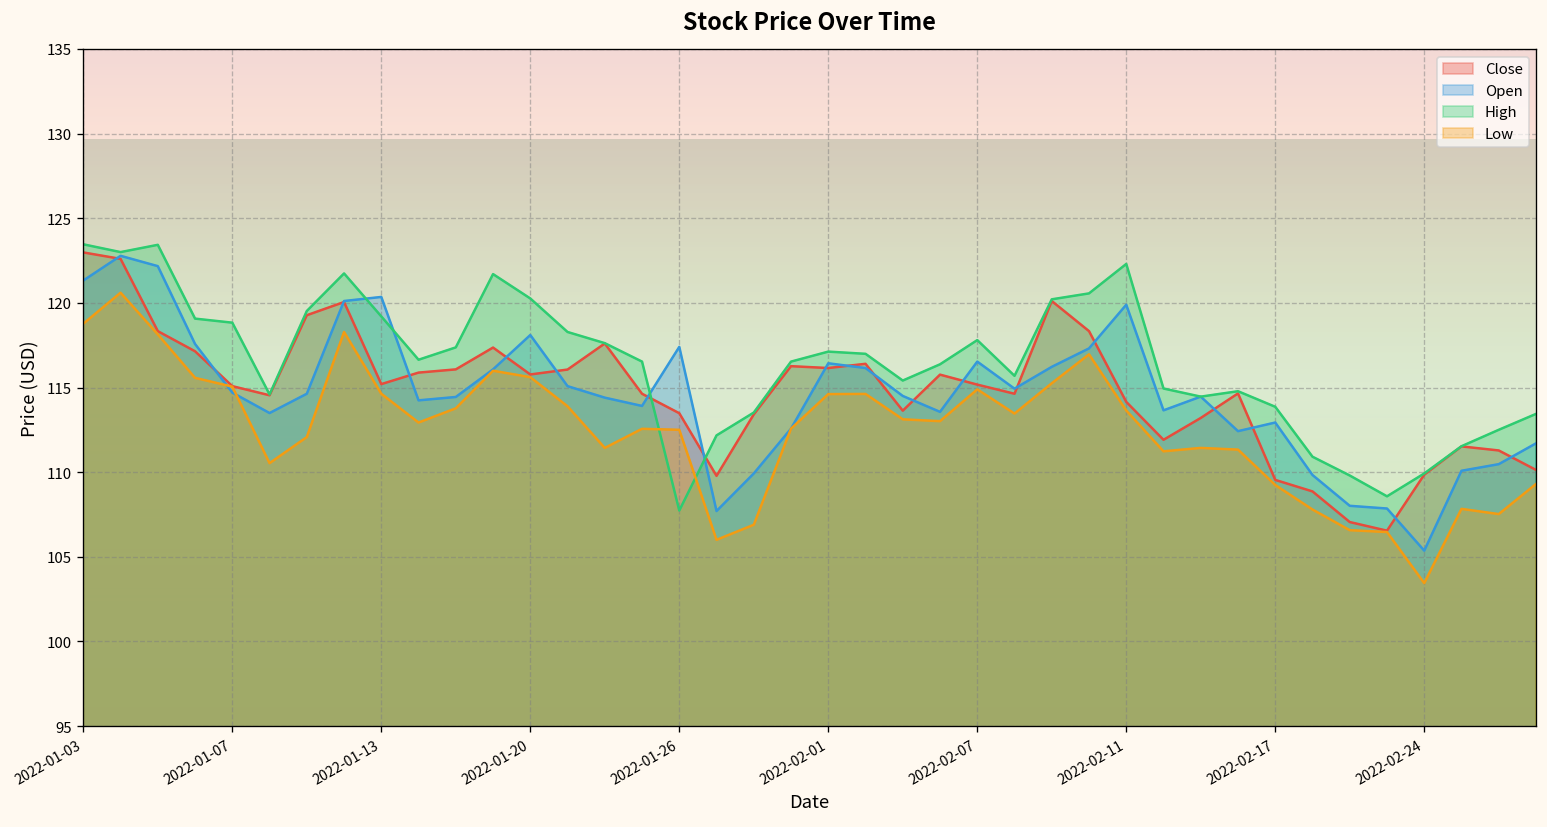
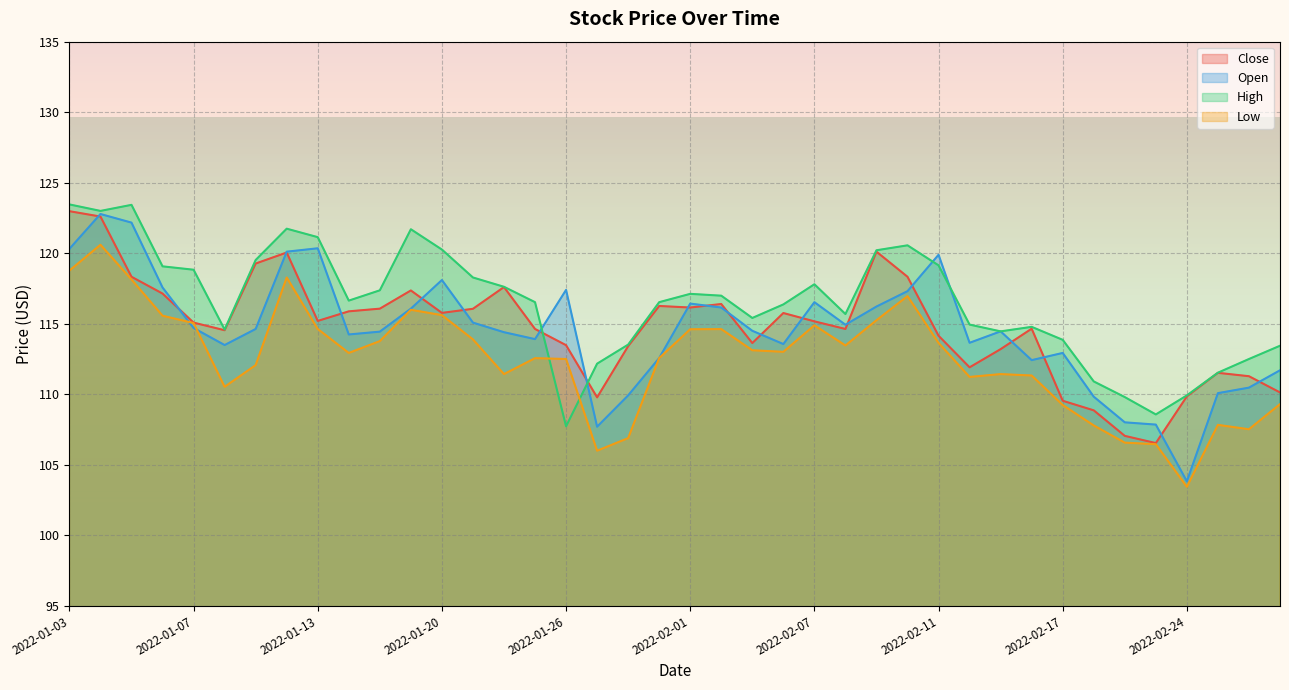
Open, 2022-01-03: 121.3 -> 120.3
High, 2022-01-13: 119.2 -> 121.1
High, 2022-02-11: 122.3 -> 119.1
Open, 2022-02-24: 105.4 -> 103.8
